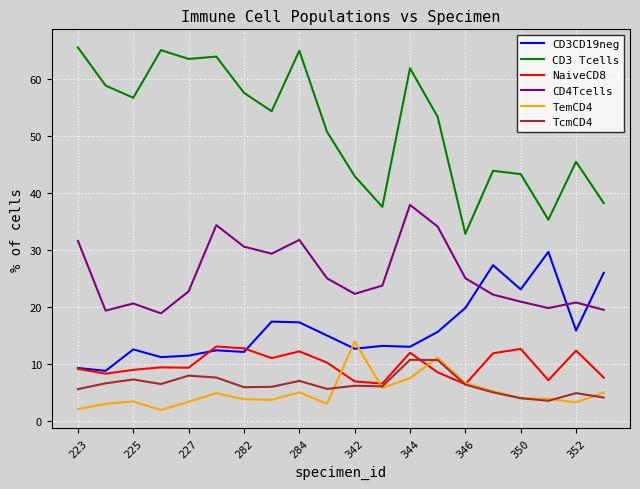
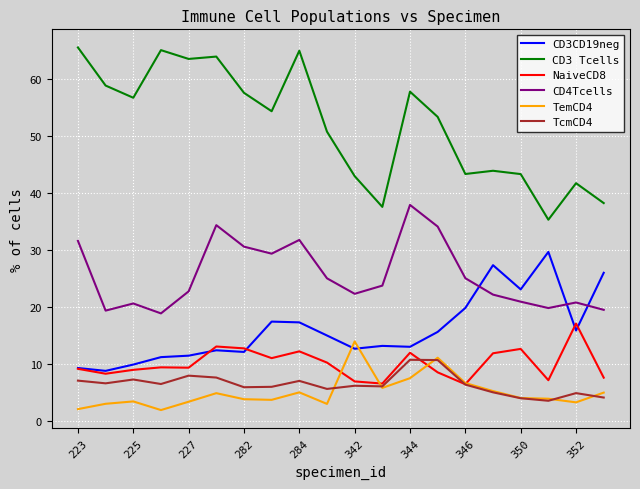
TcmCD4, 223: 6 -> 7
CD3CD19neg, 225: 13 -> 10
CD3 Tcells, 344: 62 -> 58
CD3 Tcells, 346: 33 -> 43
CD3 Tcells, 352: 45 -> 42
NaiveCD8, 352: 12 -> 17
